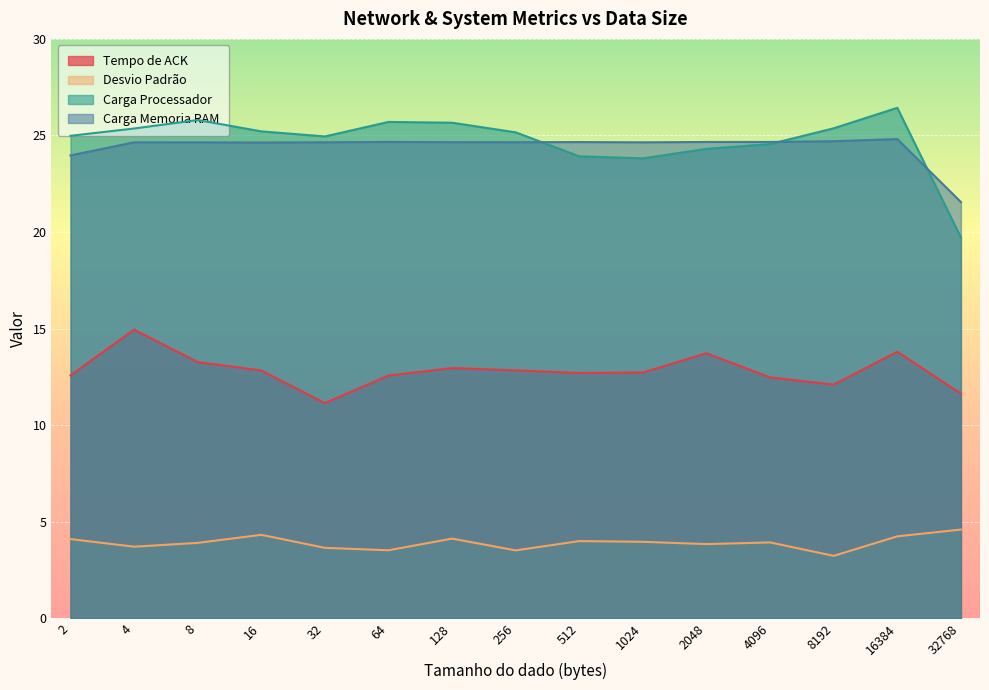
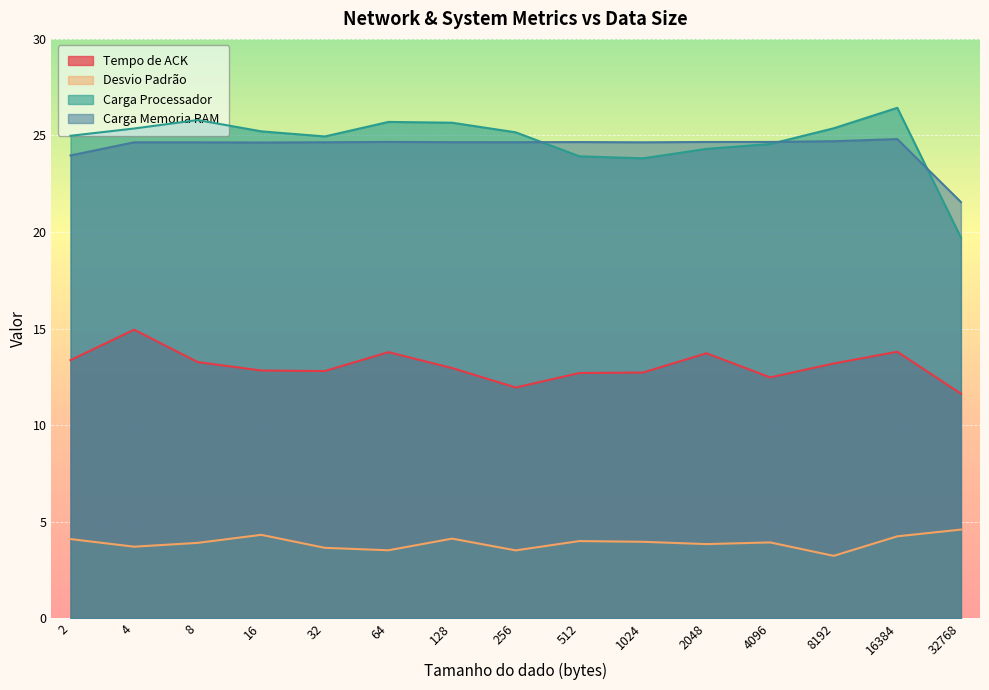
Tempo de ACK, 2: 12.6 -> 13.4
Tempo de ACK, 32: 11.1 -> 12.8
Tempo de ACK, 64: 12.6 -> 13.8
Tempo de ACK, 256: 12.8 -> 12.0
Tempo de ACK, 8192: 12.1 -> 13.2
